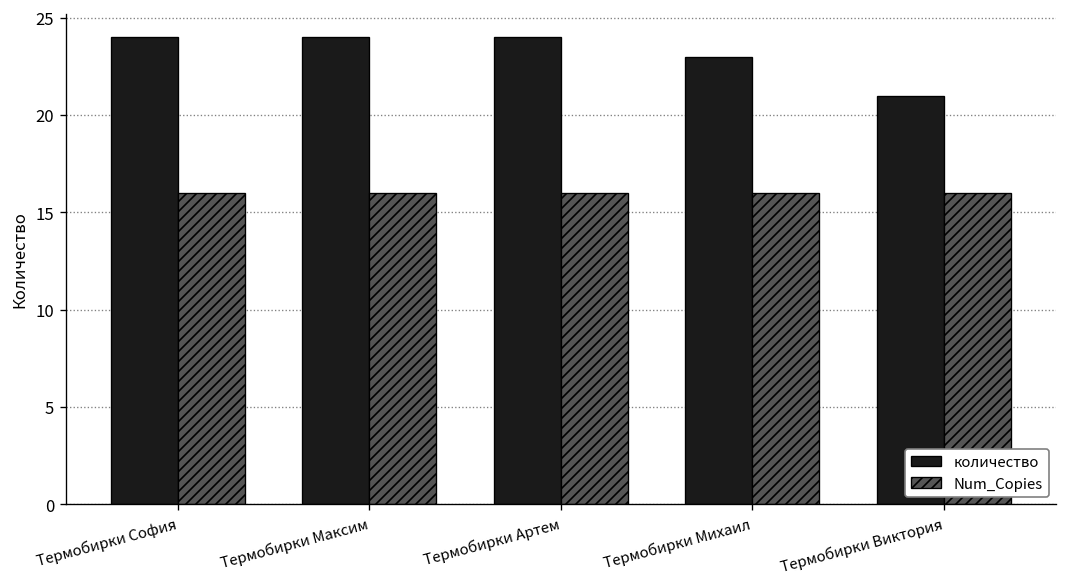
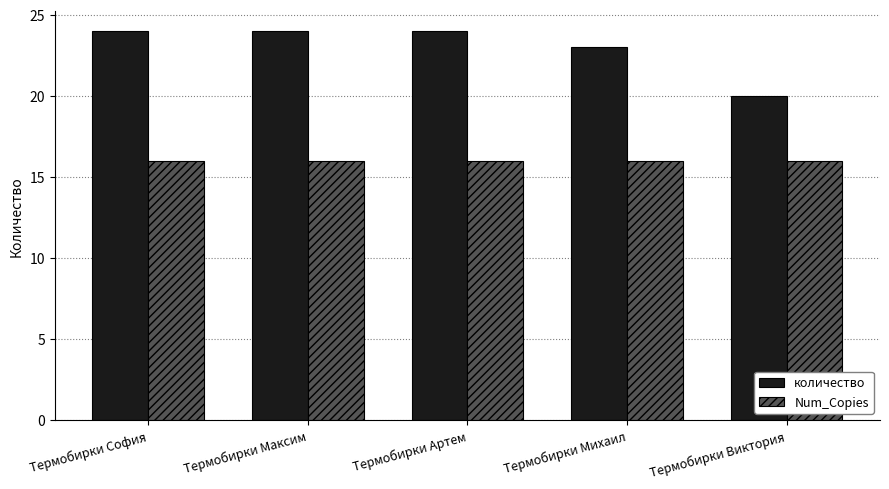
количество, Термобирки Виктория: 21 -> 20
